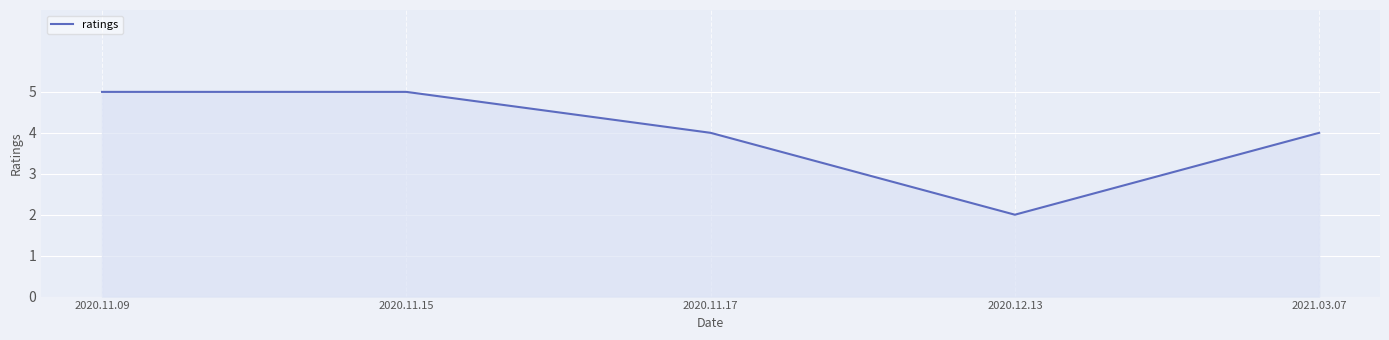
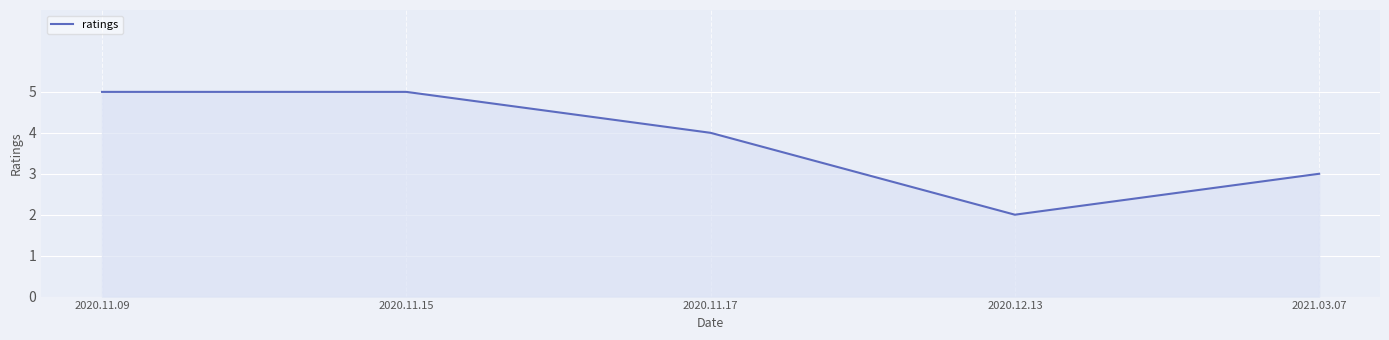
2021.03.07: 4 -> 3
